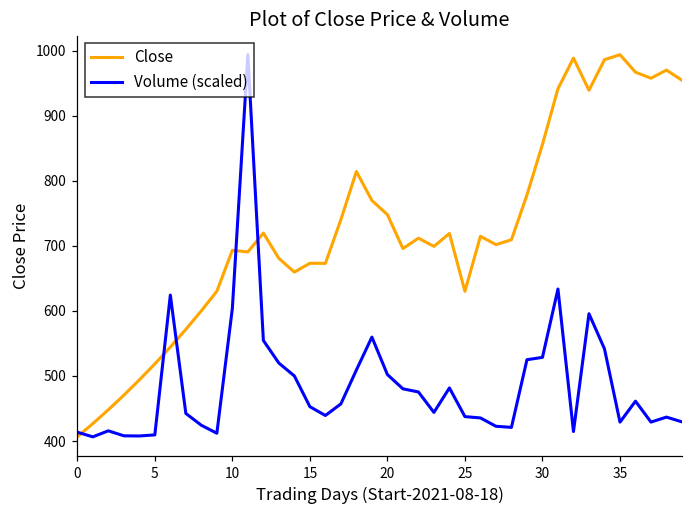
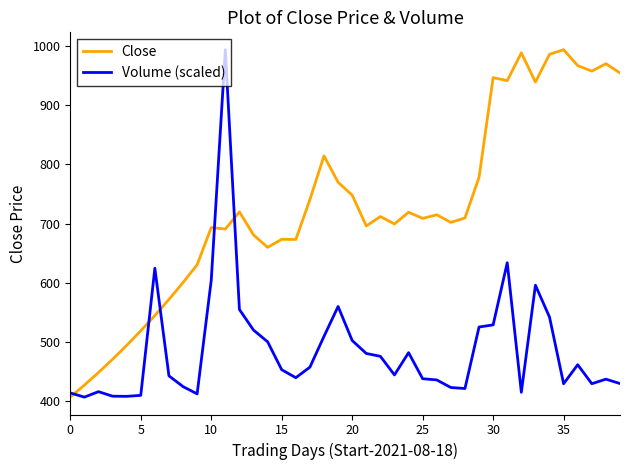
Close, 25: 630 -> 710
Close, 30: 860 -> 950
